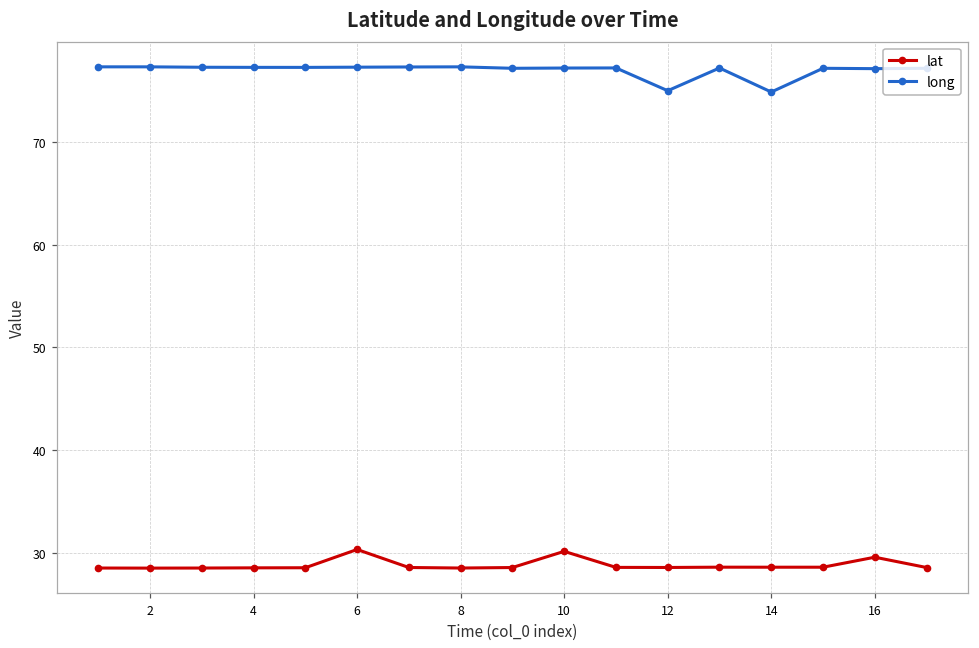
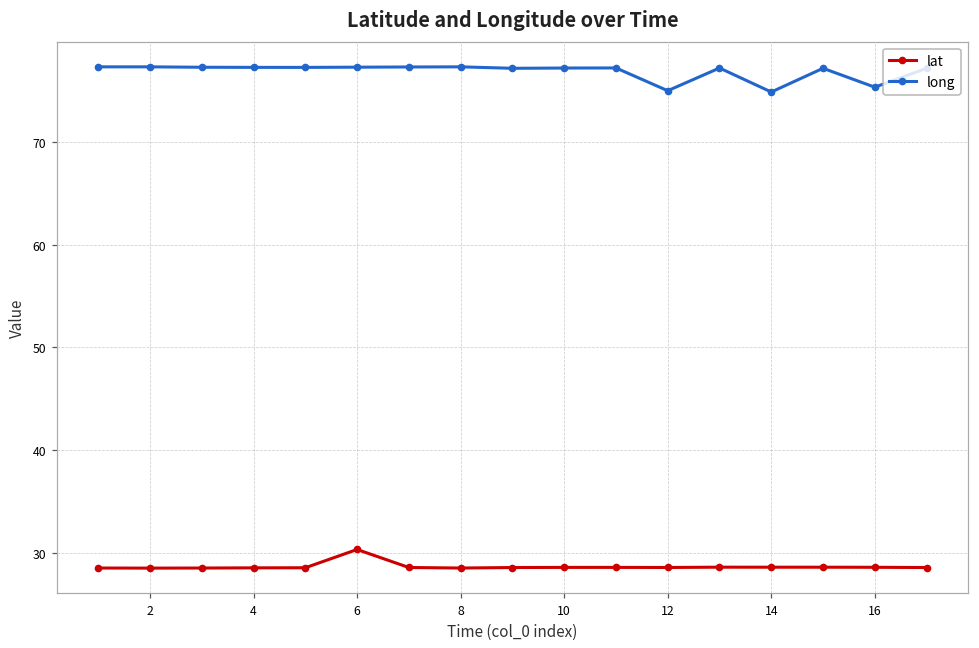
lat, 10: 30 -> 29
lat, 16: 30 -> 29
long, 16: 77 -> 75
